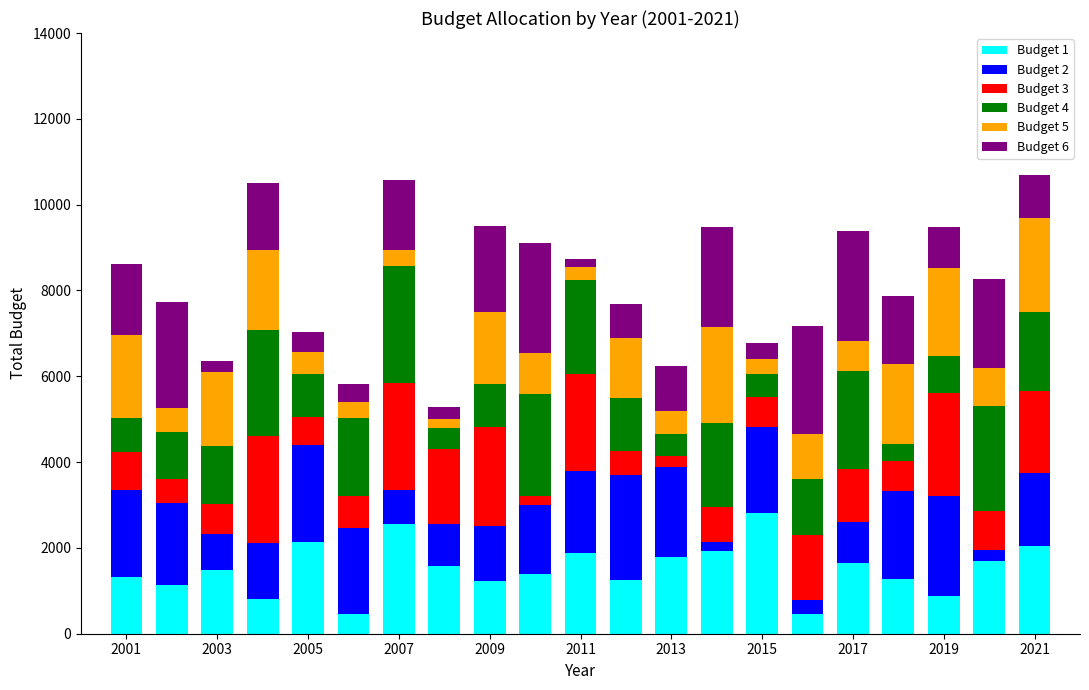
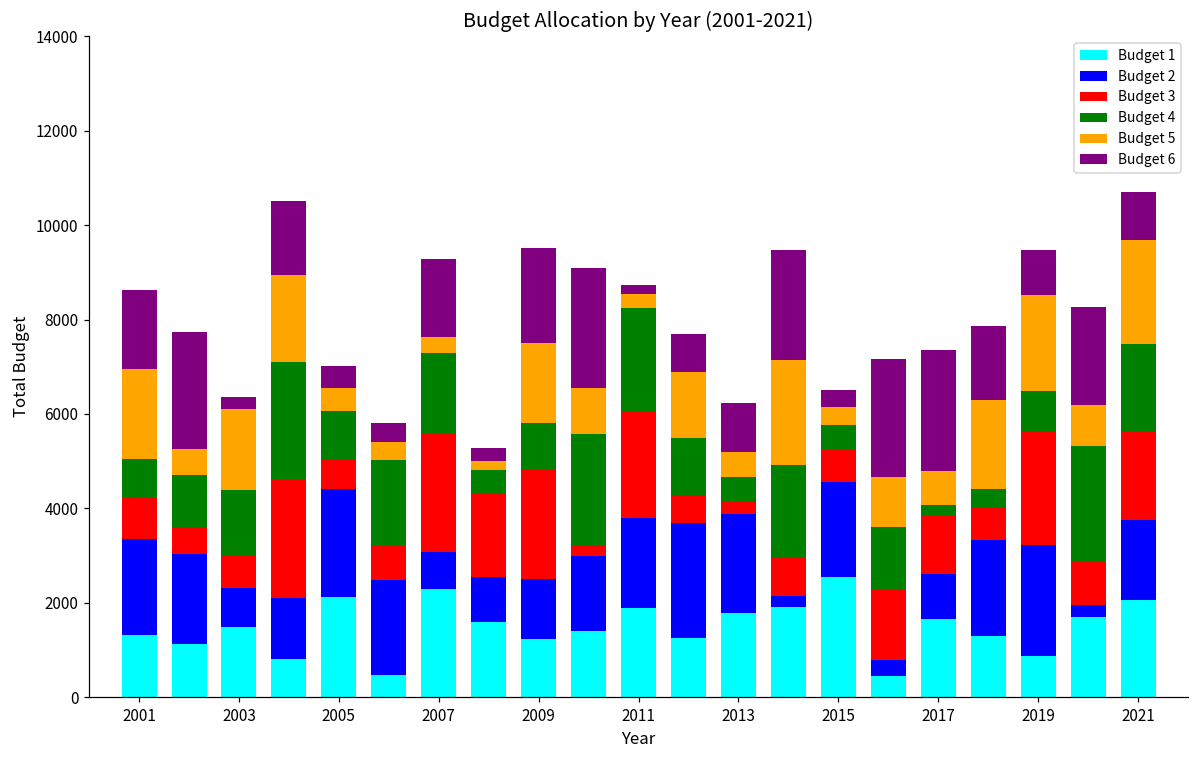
Budget 1, 2007: 2600 -> 2300
Budget 4, 2007: 2700 -> 1700
Budget 1, 2015: 2800 -> 2600
Budget 4, 2017: 2300 -> 200
